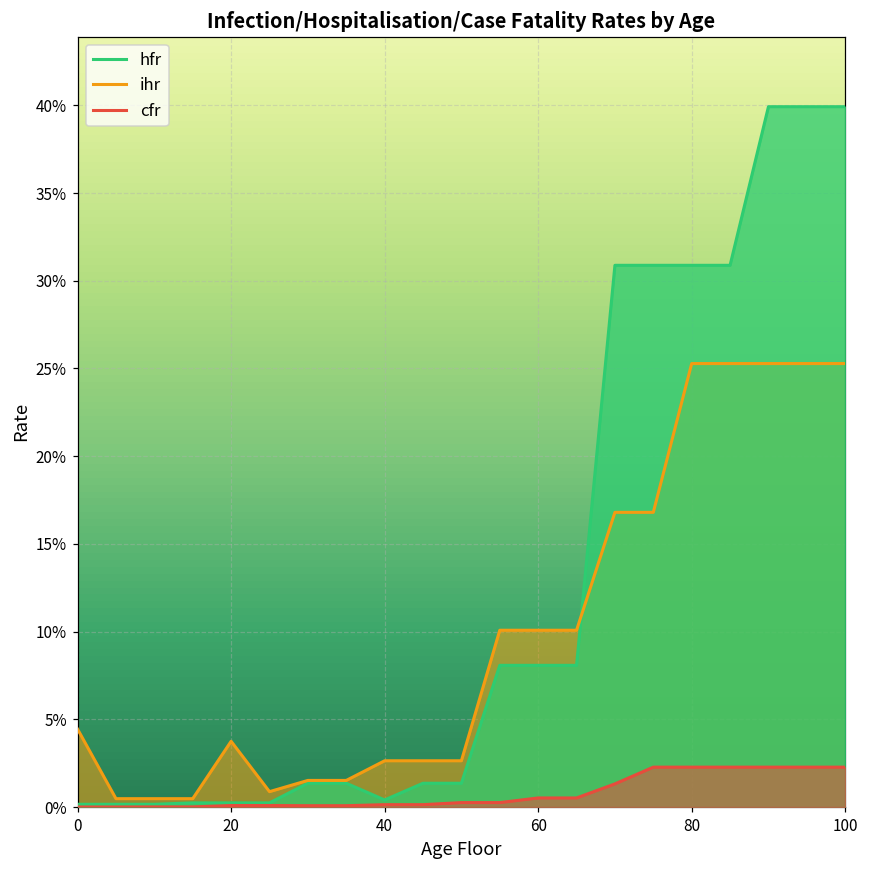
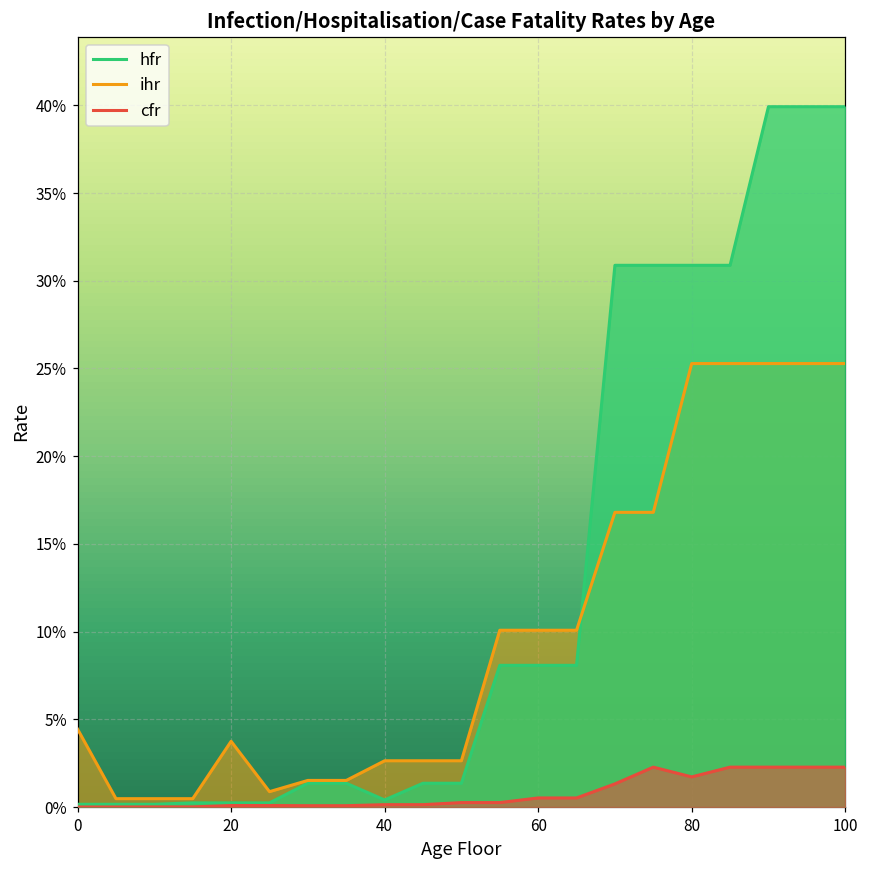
cfr, 80: 2.3% -> 1.7%
